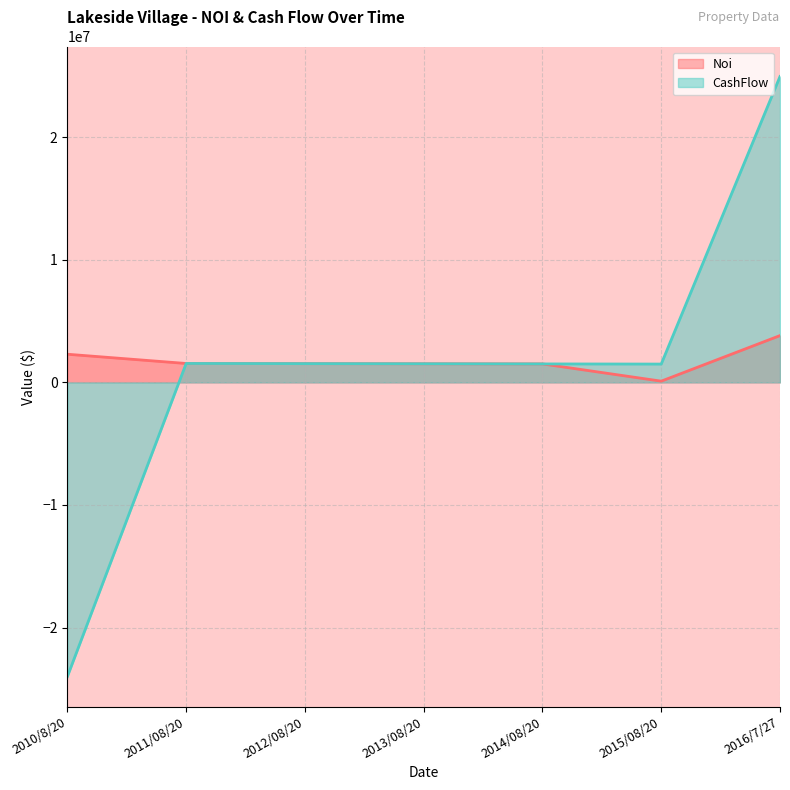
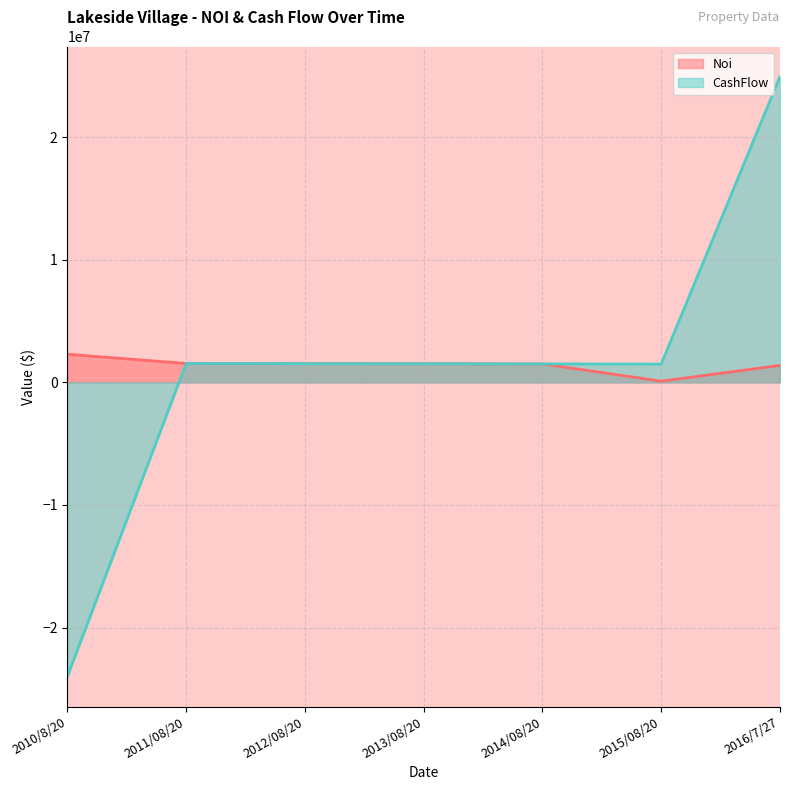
Noi, 2016/7/27: 3800000 -> 1400000
